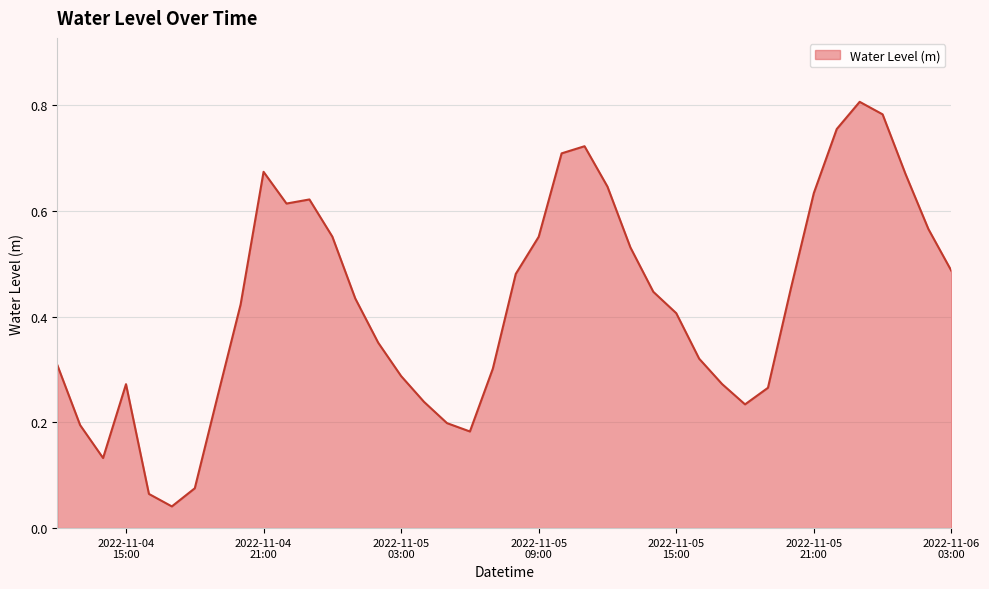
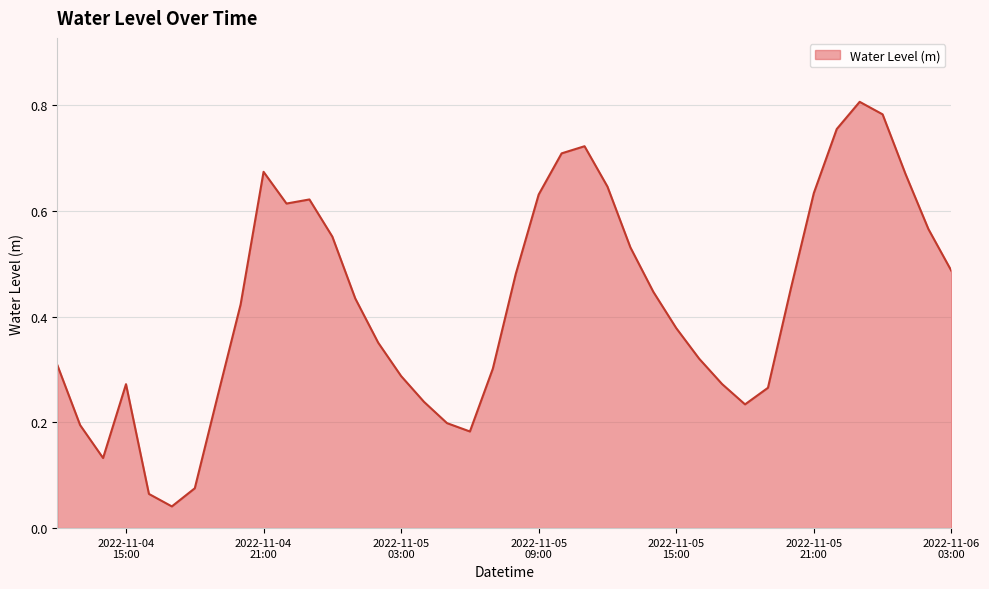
2022-11-05 09:00: 0.55 -> 0.63
2022-11-05 15:00: 0.41 -> 0.38
